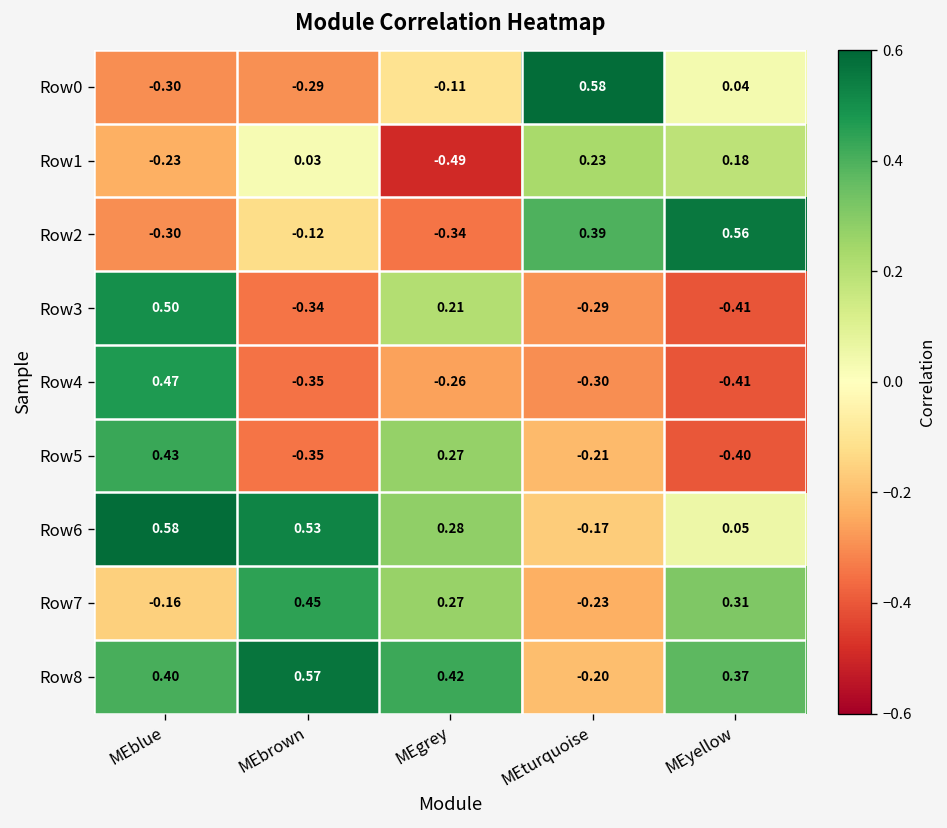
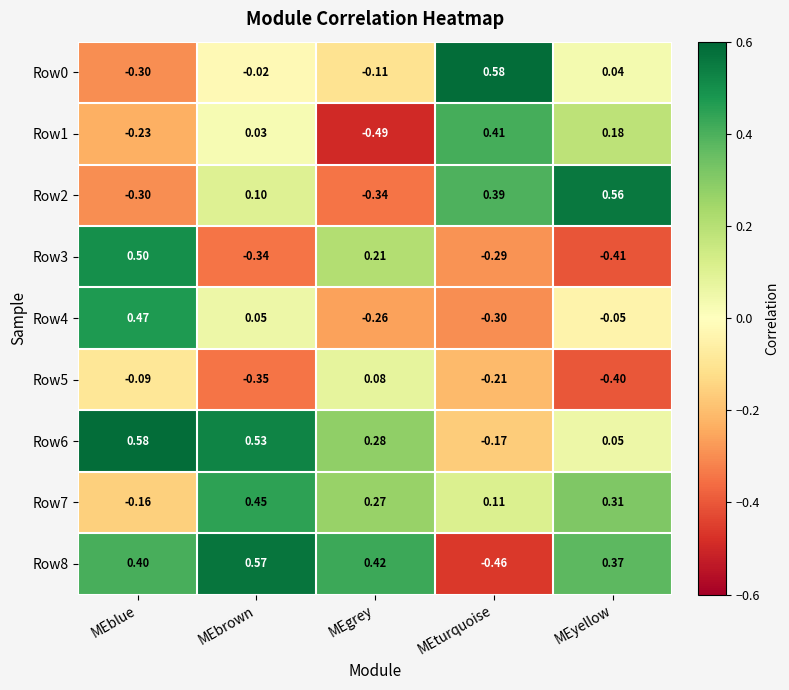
Row0, MEbrown: -0.29 -> -0.02
Row1, MEturquoise: 0.23 -> 0.41
Row2, MEbrown: -0.12 -> 0.10
Row4, MEbrown: -0.35 -> 0.05
Row4, MEyellow: -0.41 -> -0.05
Row5, MEblue: 0.43 -> -0.09
Row5, MEgrey: 0.27 -> 0.08
Row7, MEturquoise: -0.23 -> 0.11
Row8, MEturquoise: -0.20 -> -0.46
